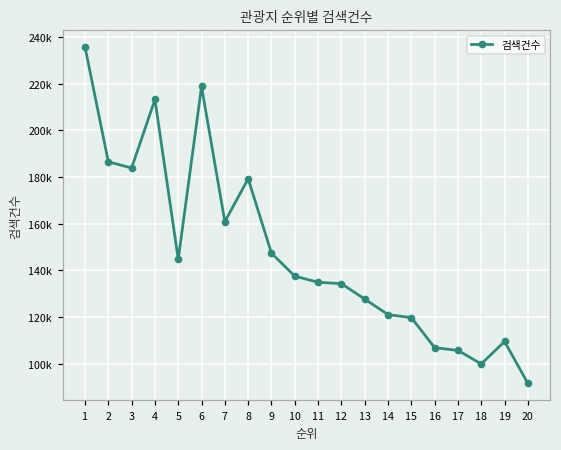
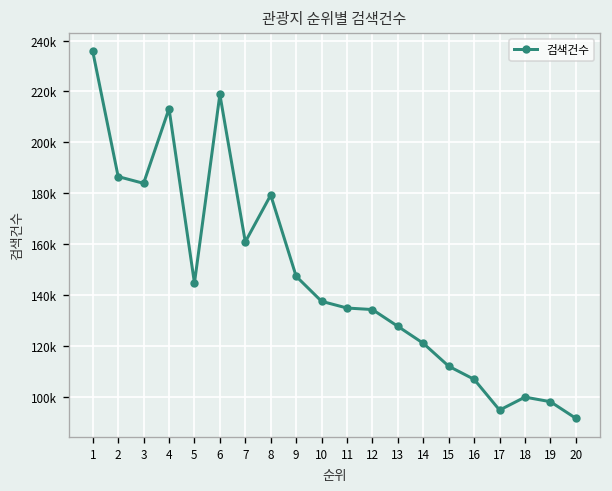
15: 120000 -> 112000
17: 106000 -> 95000
19: 109000 -> 98000
